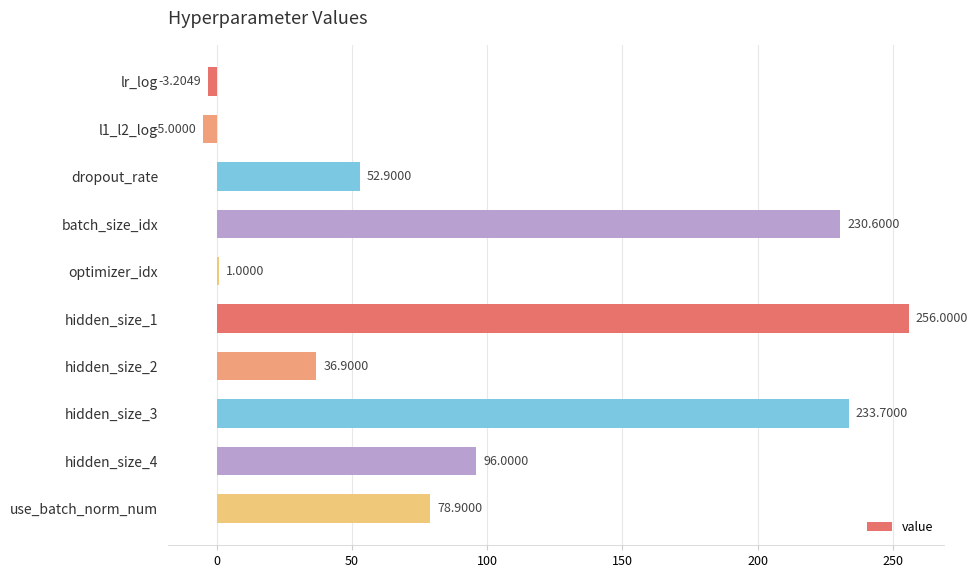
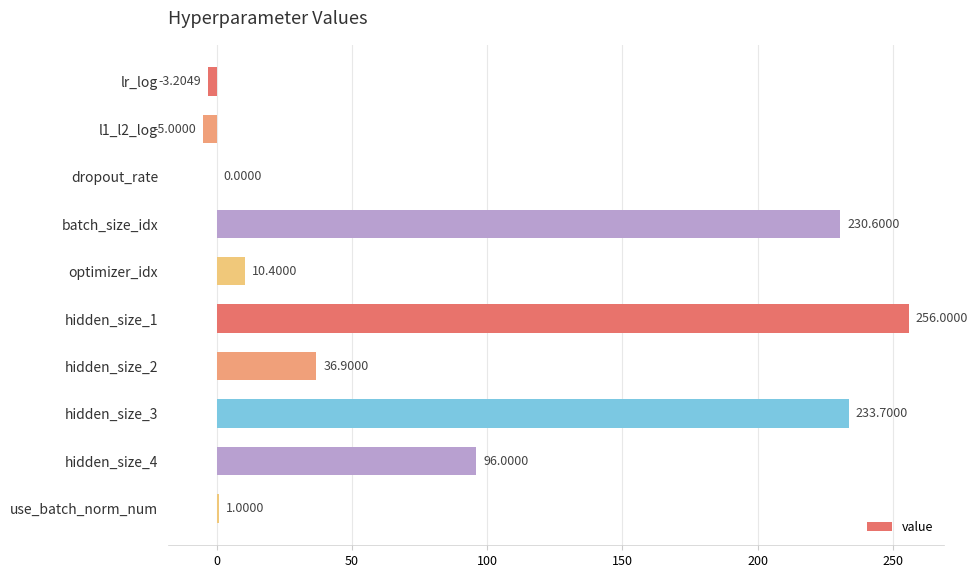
dropout_rate: 52.9000 -> 0.0000
optimizer_idx: 1.0000 -> 10.4000
use_batch_norm_num: 78.9000 -> 1.0000
